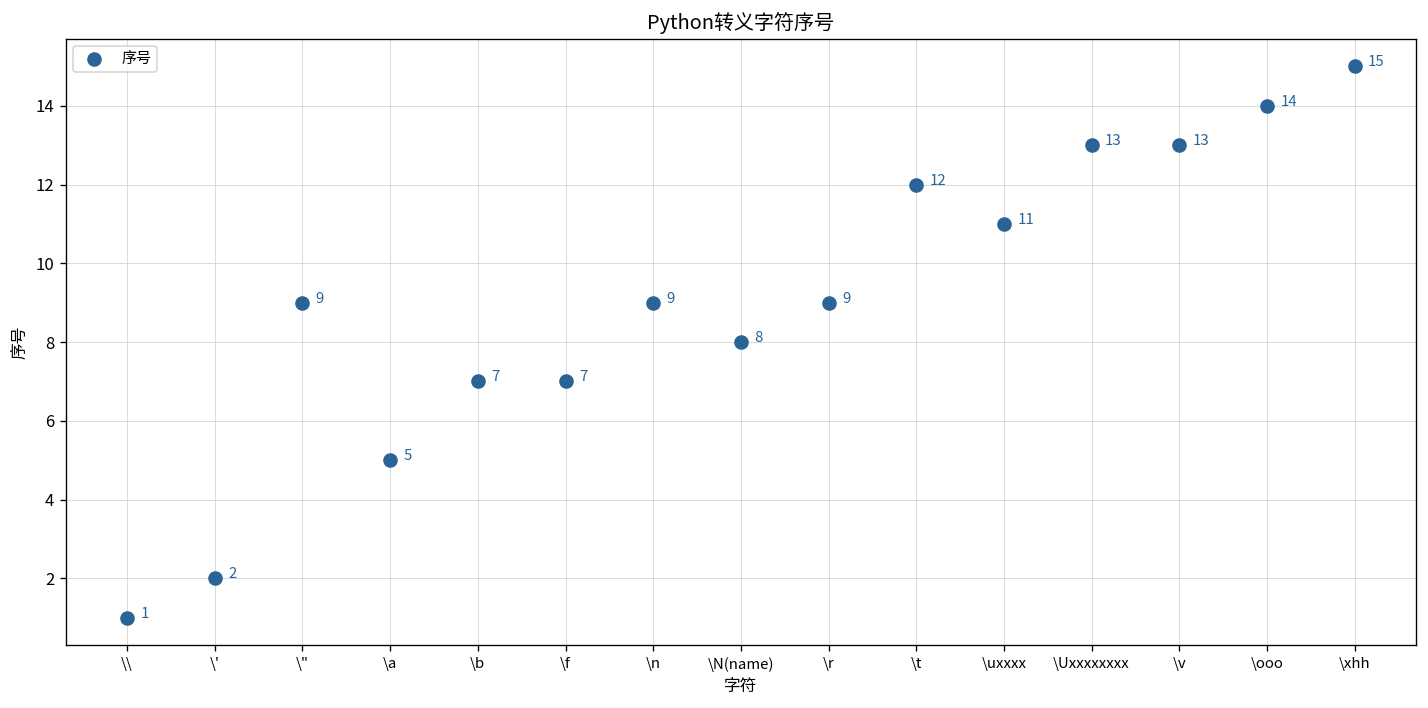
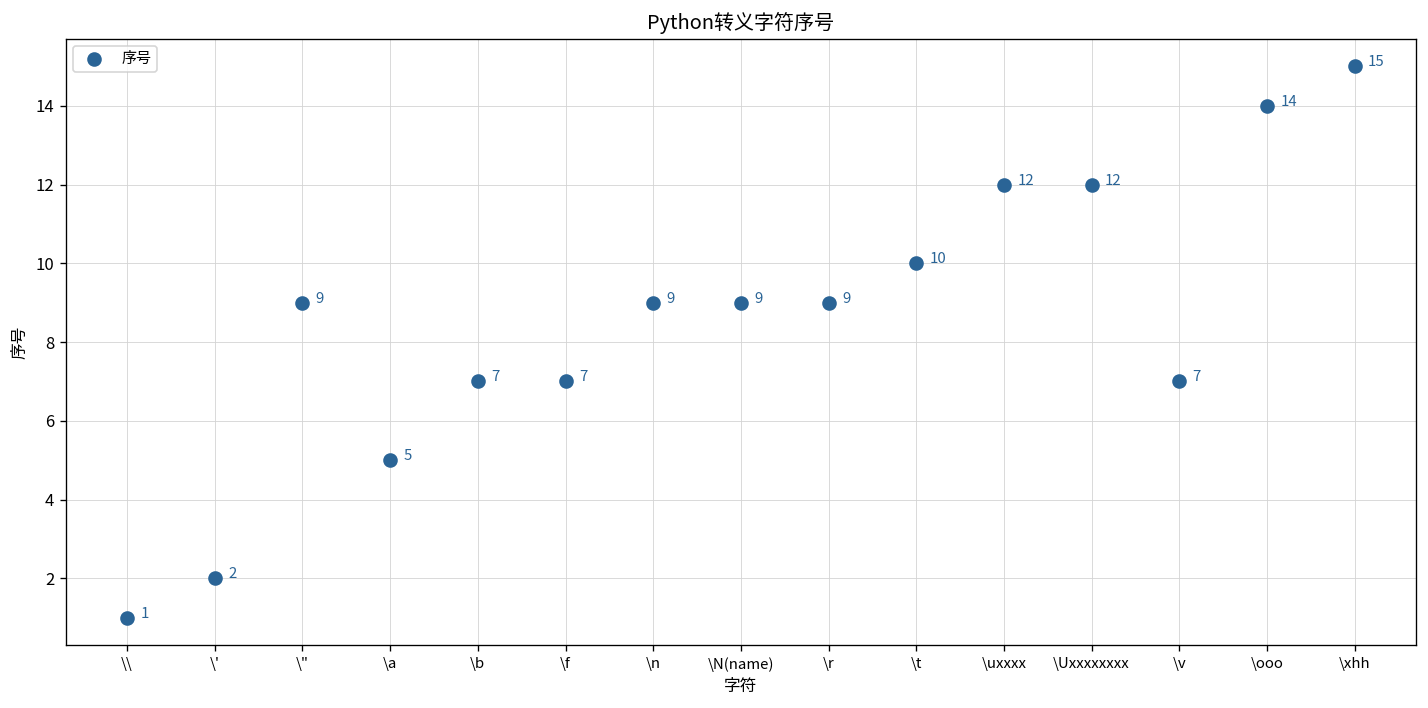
\N(name): 8 -> 9
\t: 12 -> 10
\uxxxx: 11 -> 12
\Uxxxxxxxx: 13 -> 12
\v: 13 -> 7
